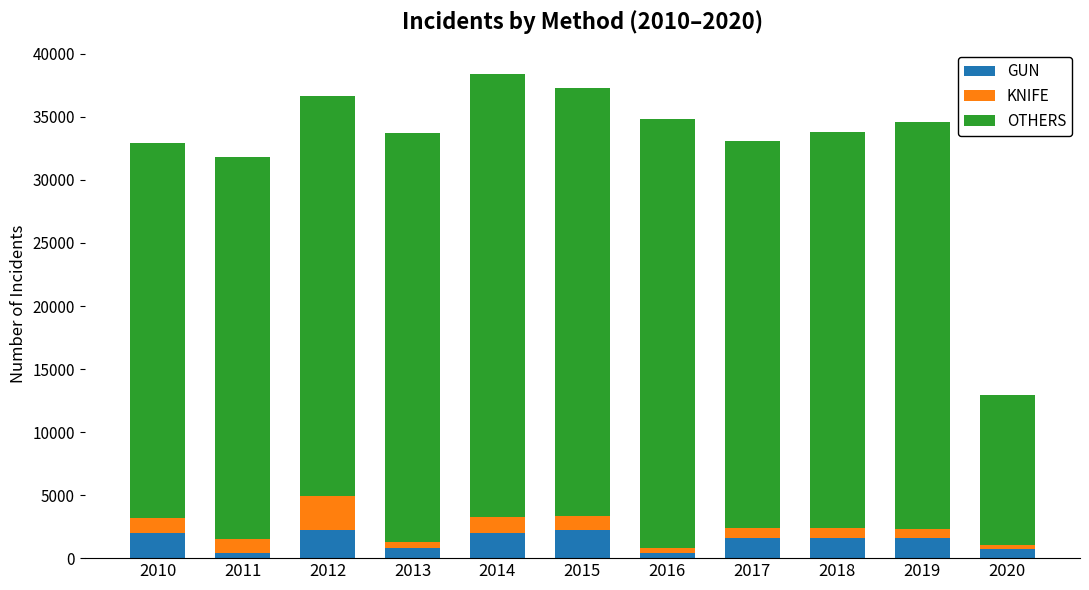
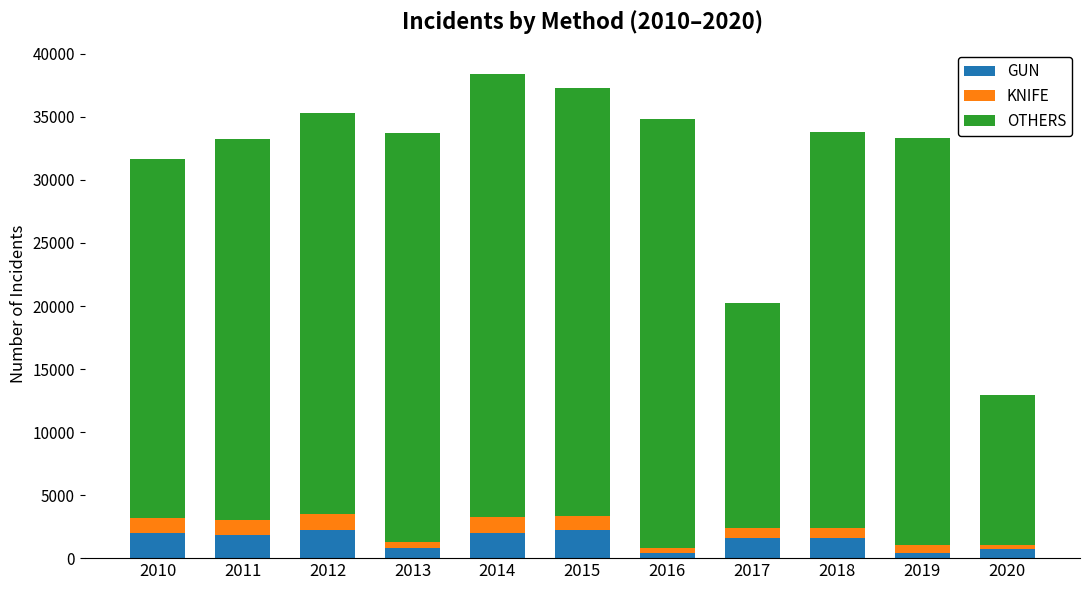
OTHERS, 2010: 29700 -> 28500
GUN, 2011: 400 -> 1900
KNIFE, 2012: 2700 -> 1300
OTHERS, 2017: 30700 -> 17800
GUN, 2019: 1600 -> 400
